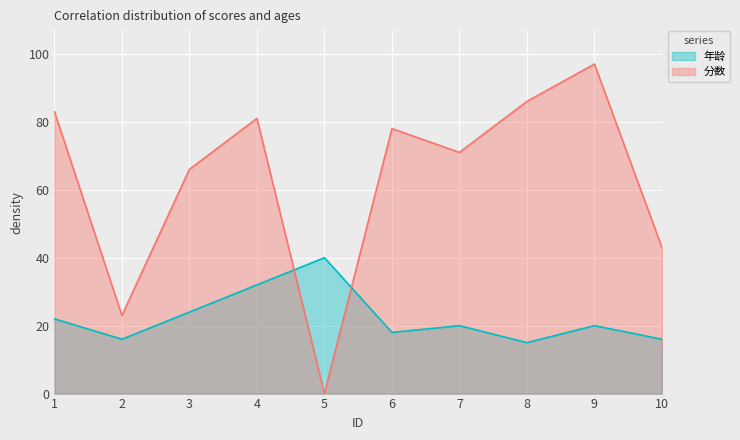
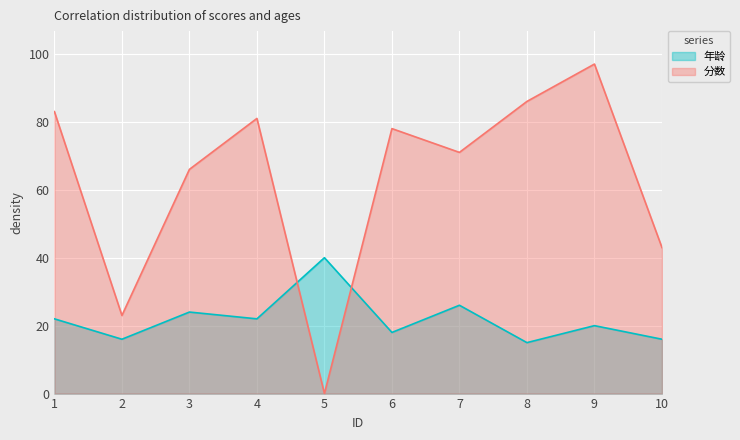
年龄, 4: 32 -> 22
年龄, 7: 20 -> 26
